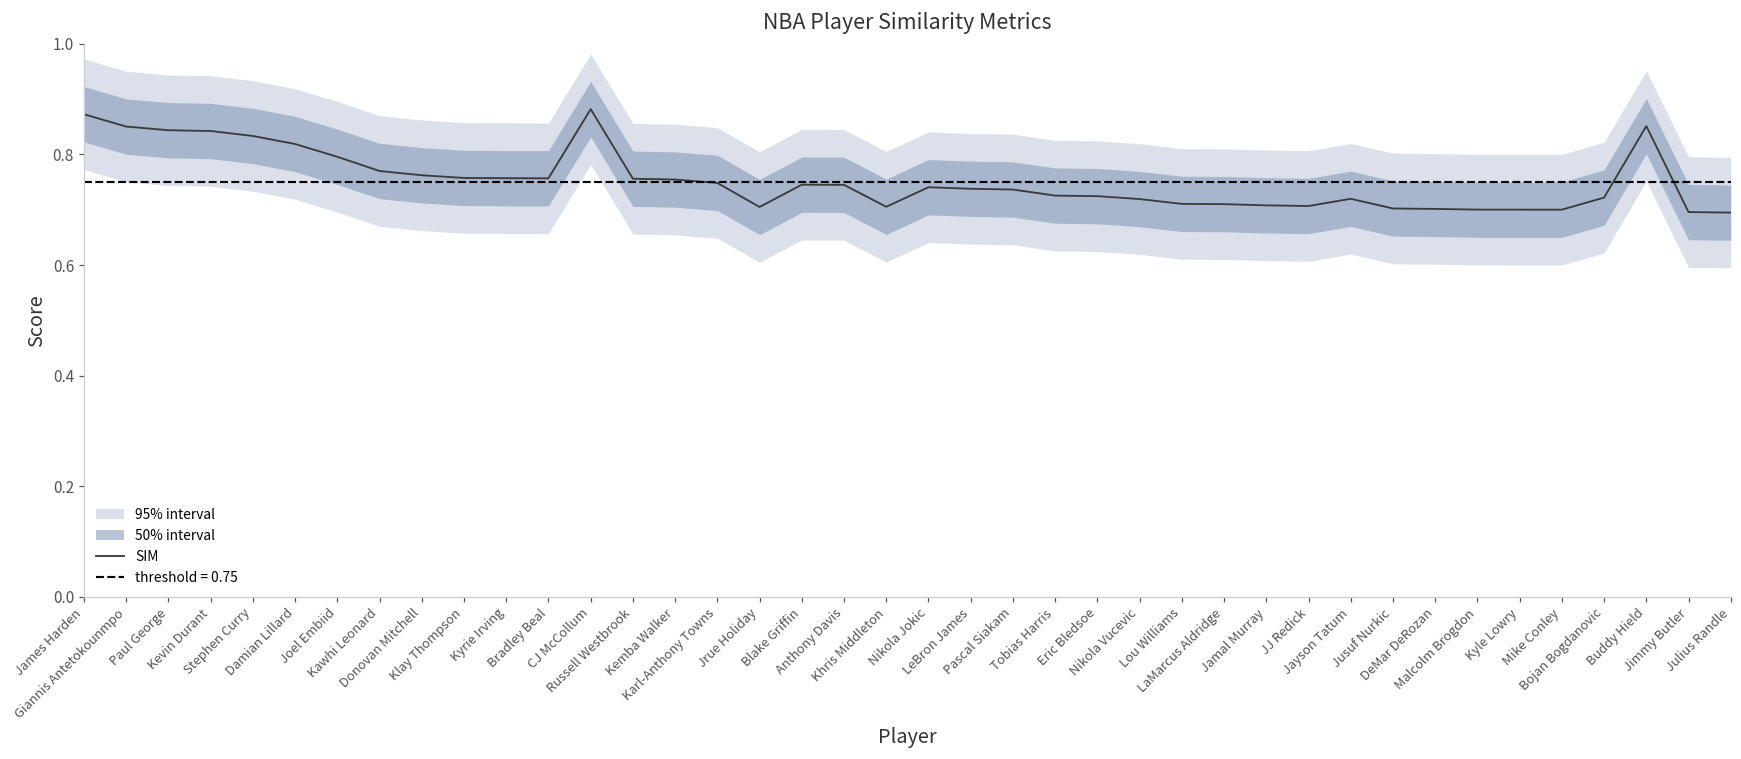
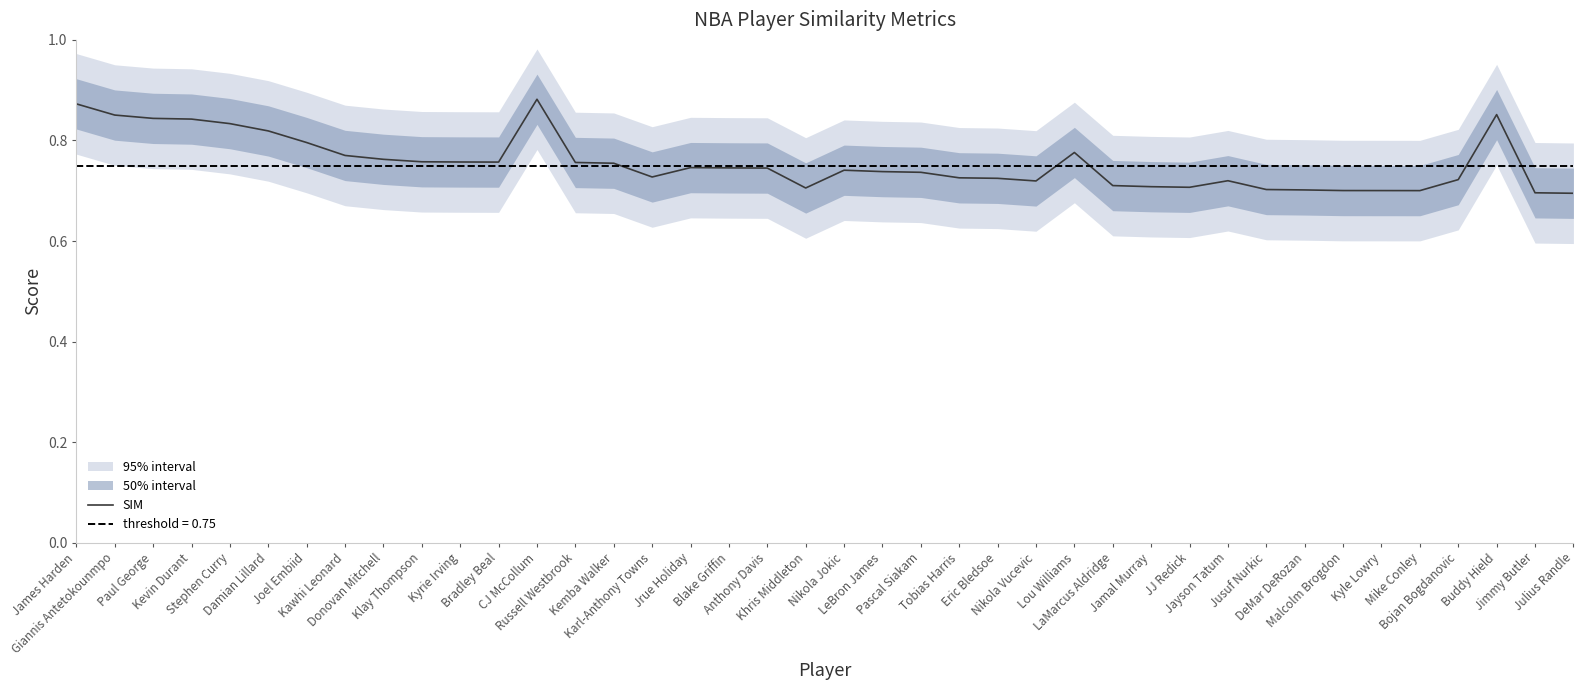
SIM, Karl-Anthony Towns: 0.75 -> 0.73
SIM, Jrue Holiday: 0.71 -> 0.75
SIM, Lou Williams: 0.71 -> 0.78
